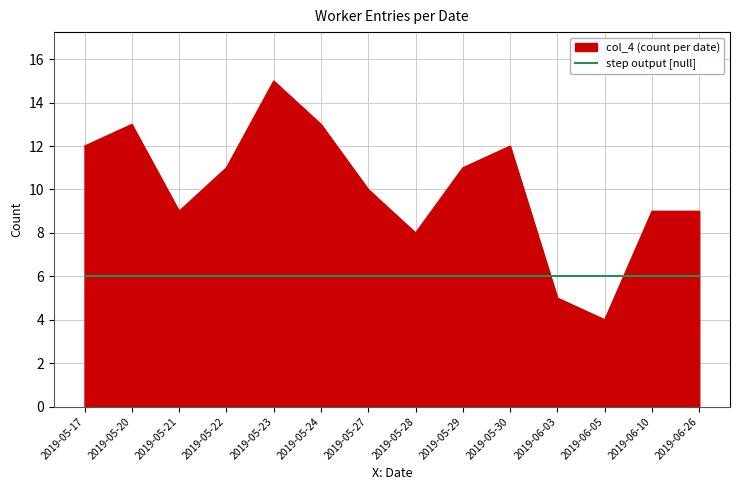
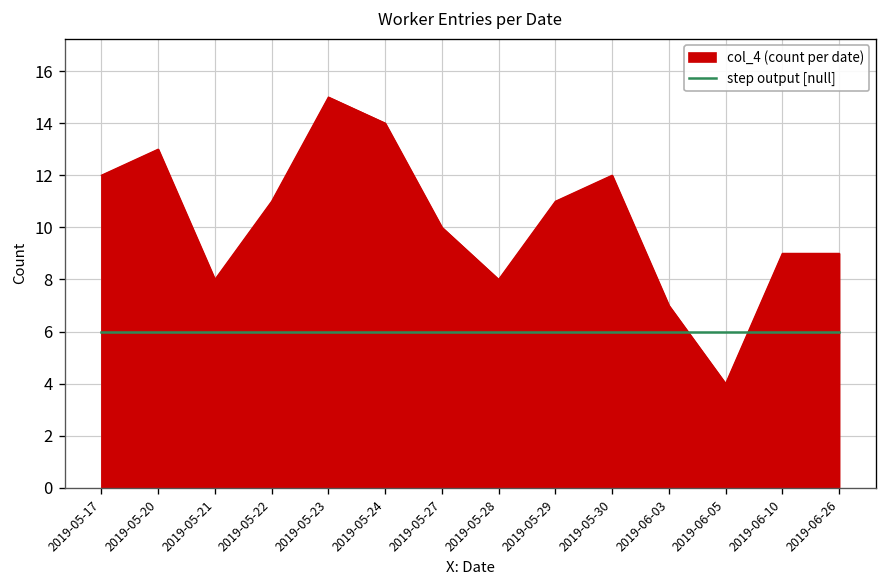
col_4 (count per date), 2019-05-21: 9 -> 8
col_4 (count per date), 2019-05-24: 13 -> 14
col_4 (count per date), 2019-06-03: 5 -> 7
